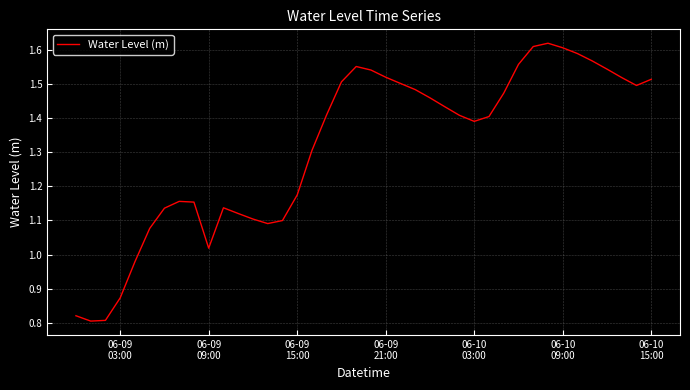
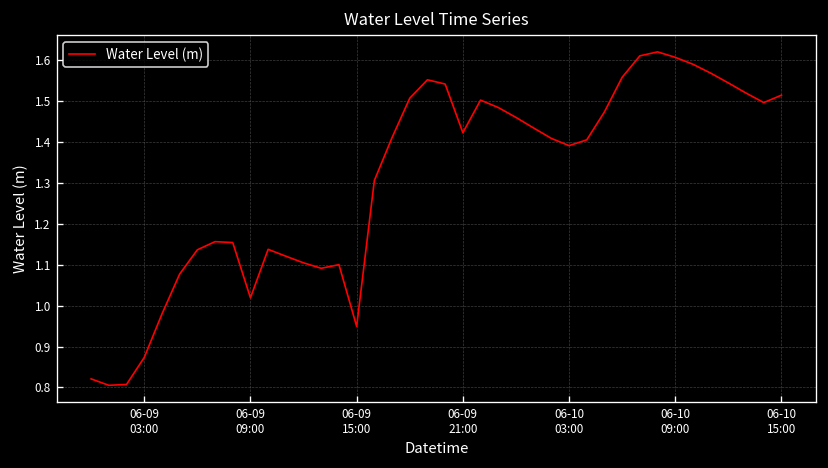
06-09 15:00: 1.17 -> 0.95
06-09 21:00: 1.52 -> 1.42
